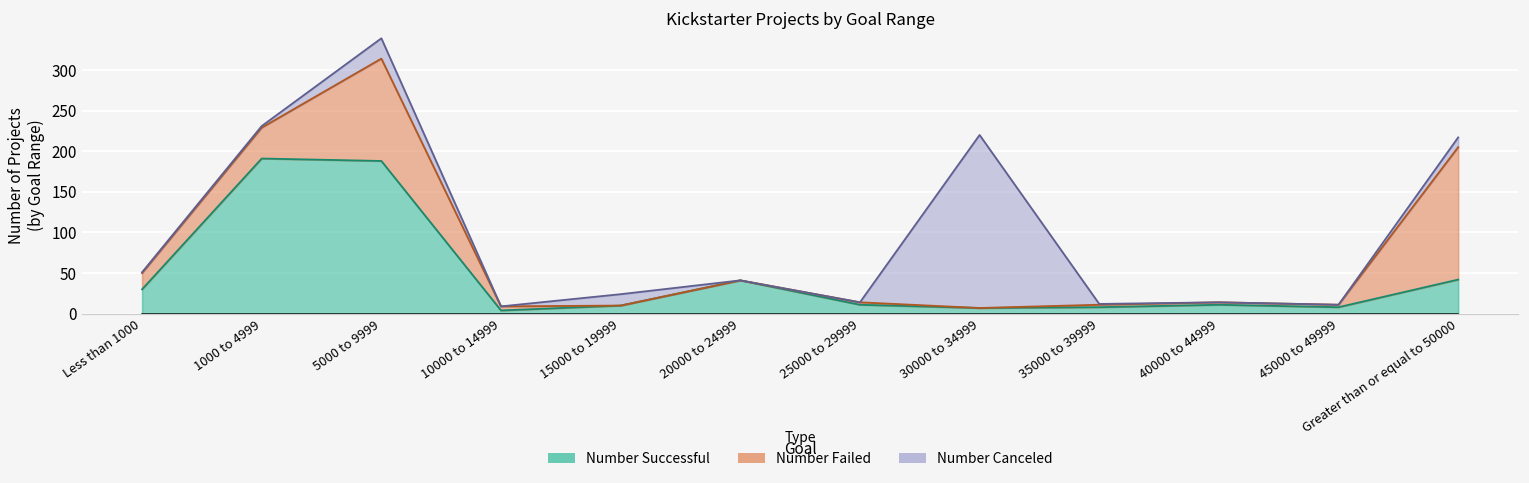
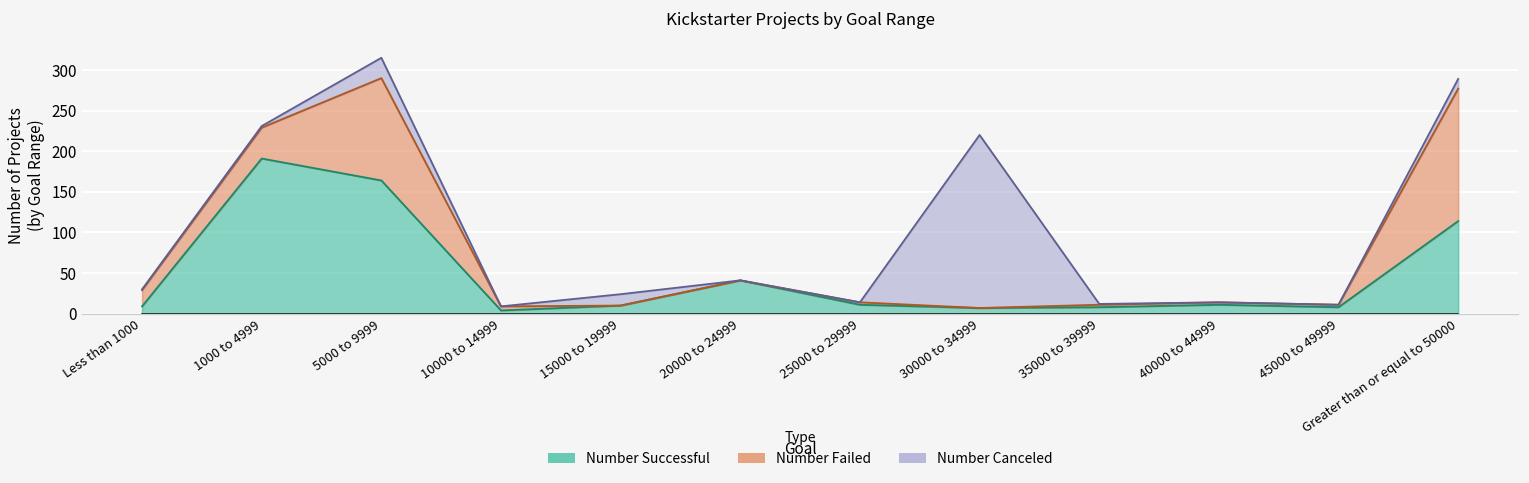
Number Successful, Less than 1000: 30 -> 10
Number Successful, 5000 to 9999: 190 -> 160
Number Successful, Greater than or equal to 50000: 40 -> 110
